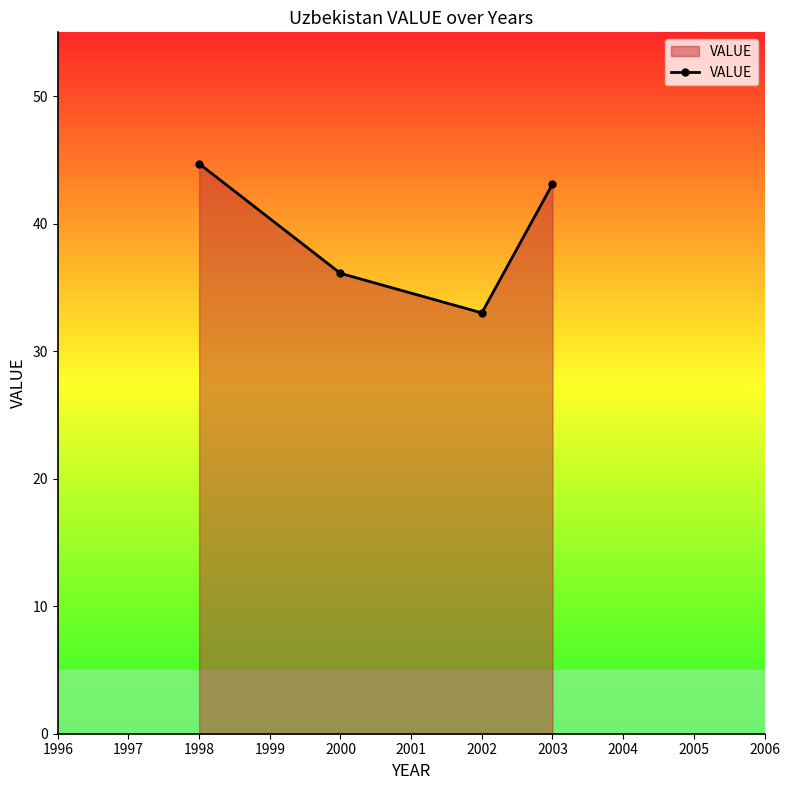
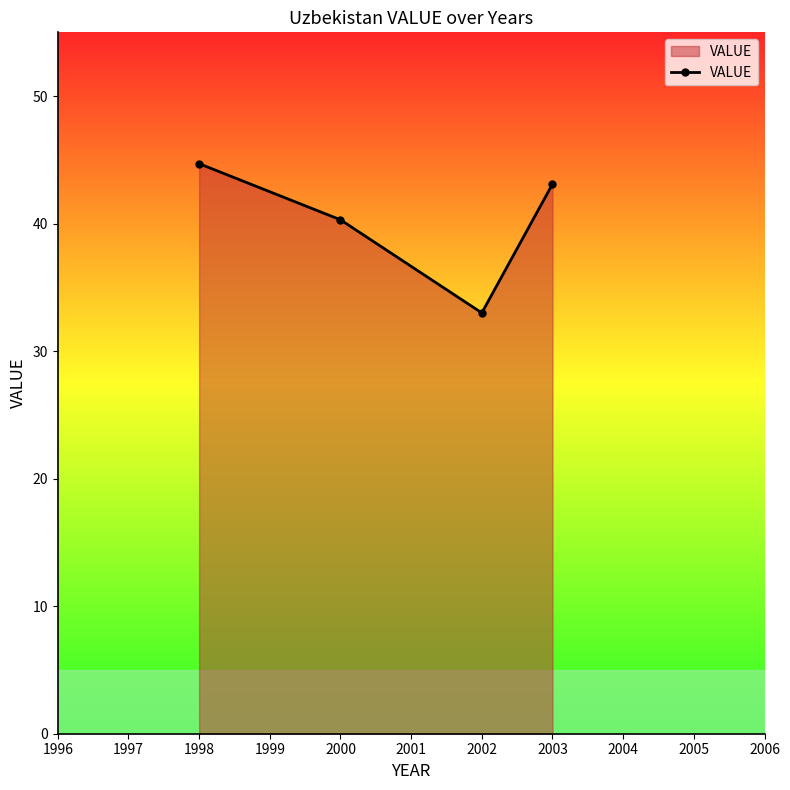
2000: 36.1 -> 40.3
